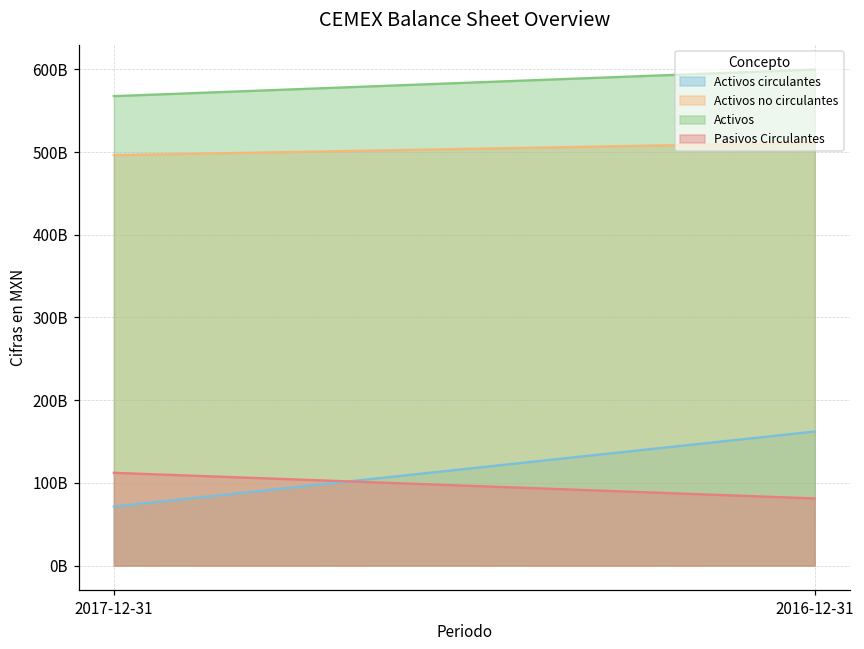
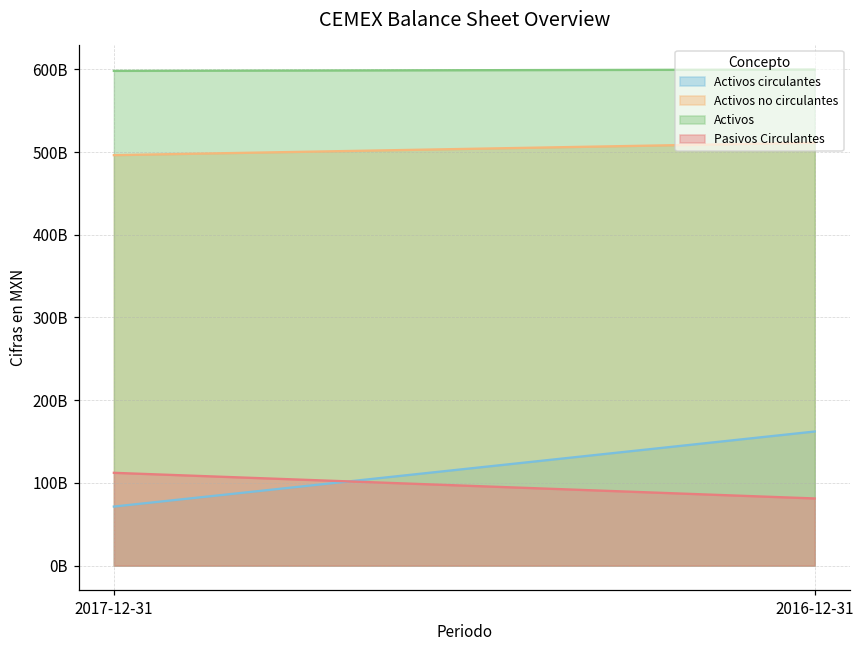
Activos, 2017-12-31: 570000000000 -> 600000000000
